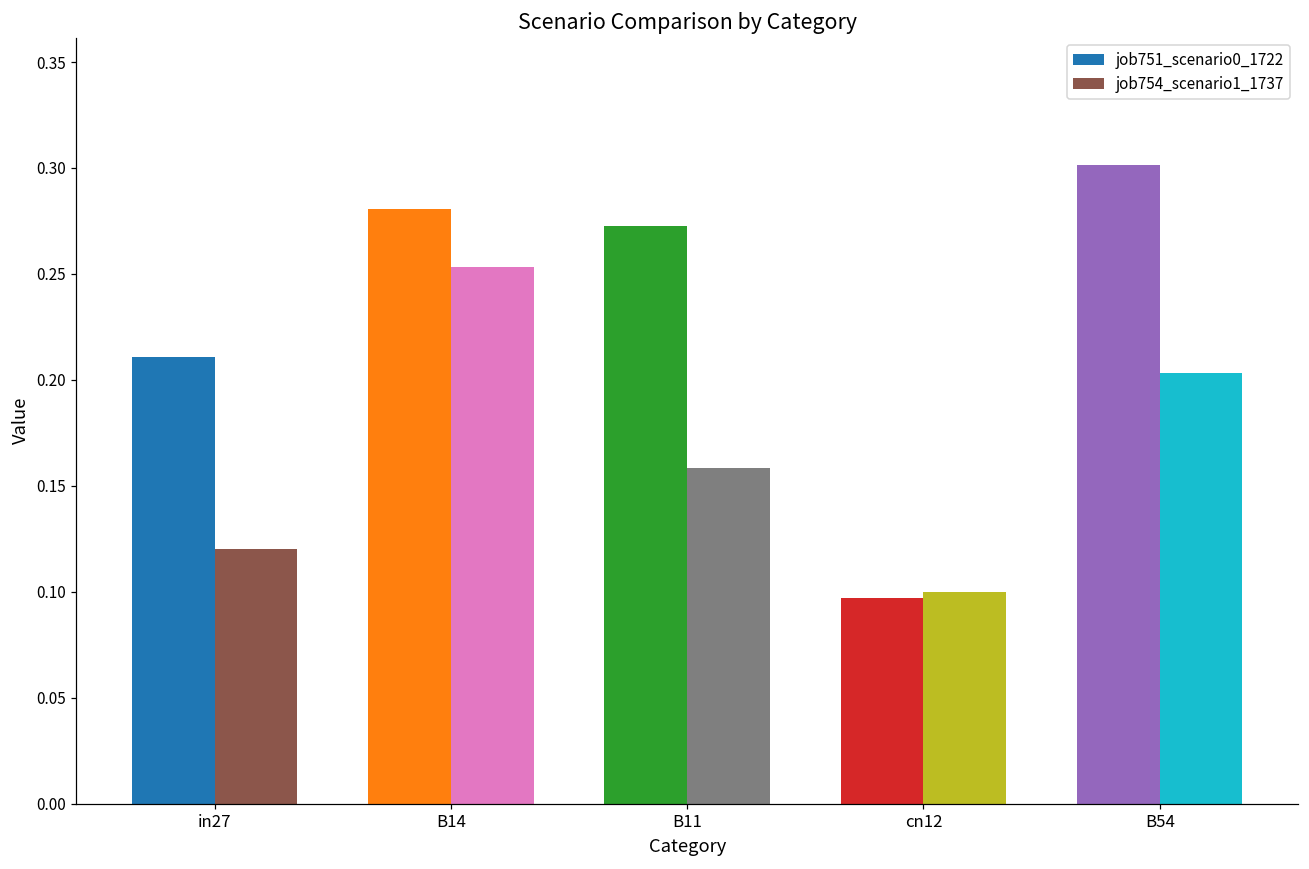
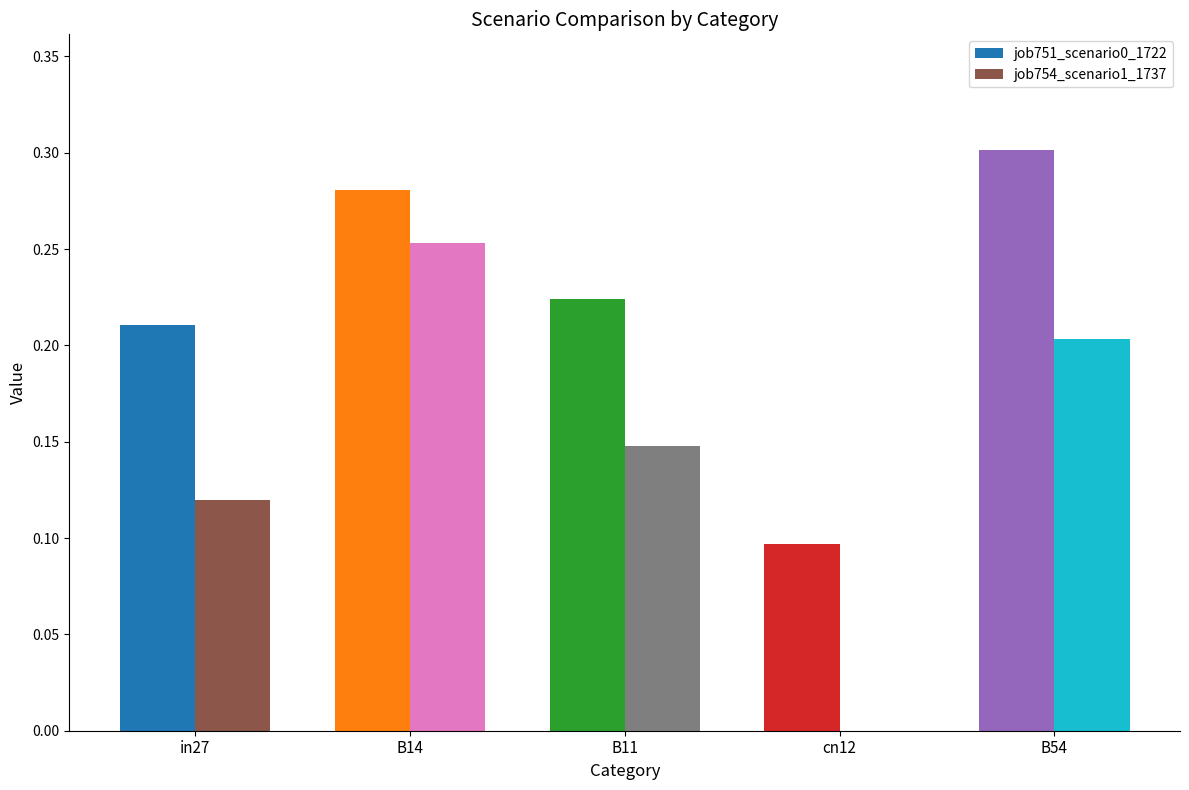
job751_scenario0_1722, B11: 0.272 -> 0.224
job754_scenario1_1737, B11: 0.159 -> 0.148
job754_scenario1_1737, cn12: 0.1 -> 0.0
